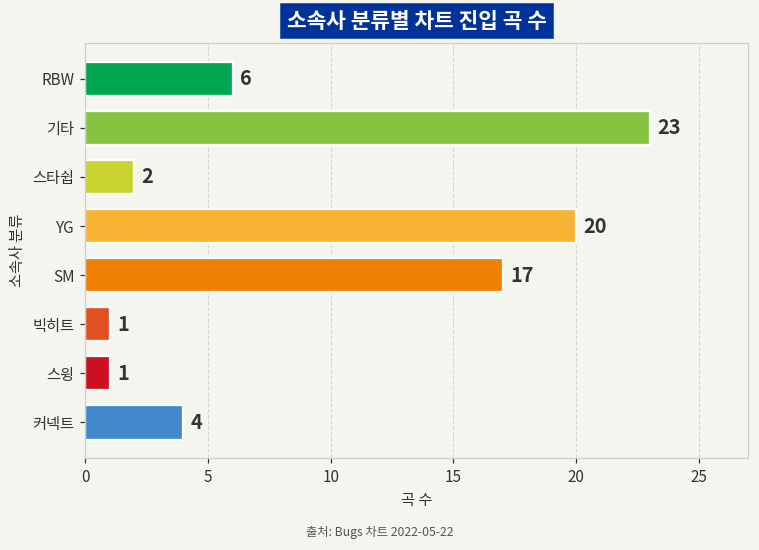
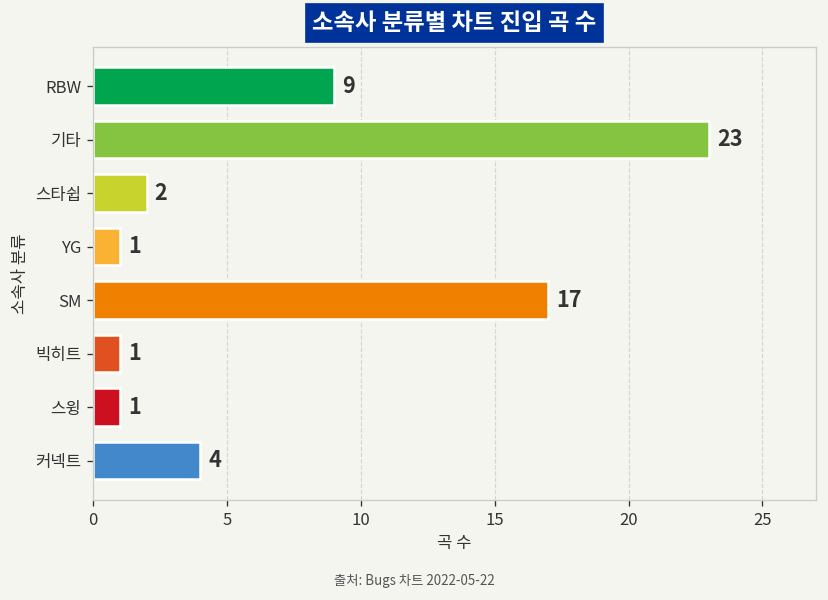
RBW: 6 -> 9
YG: 20 -> 1
